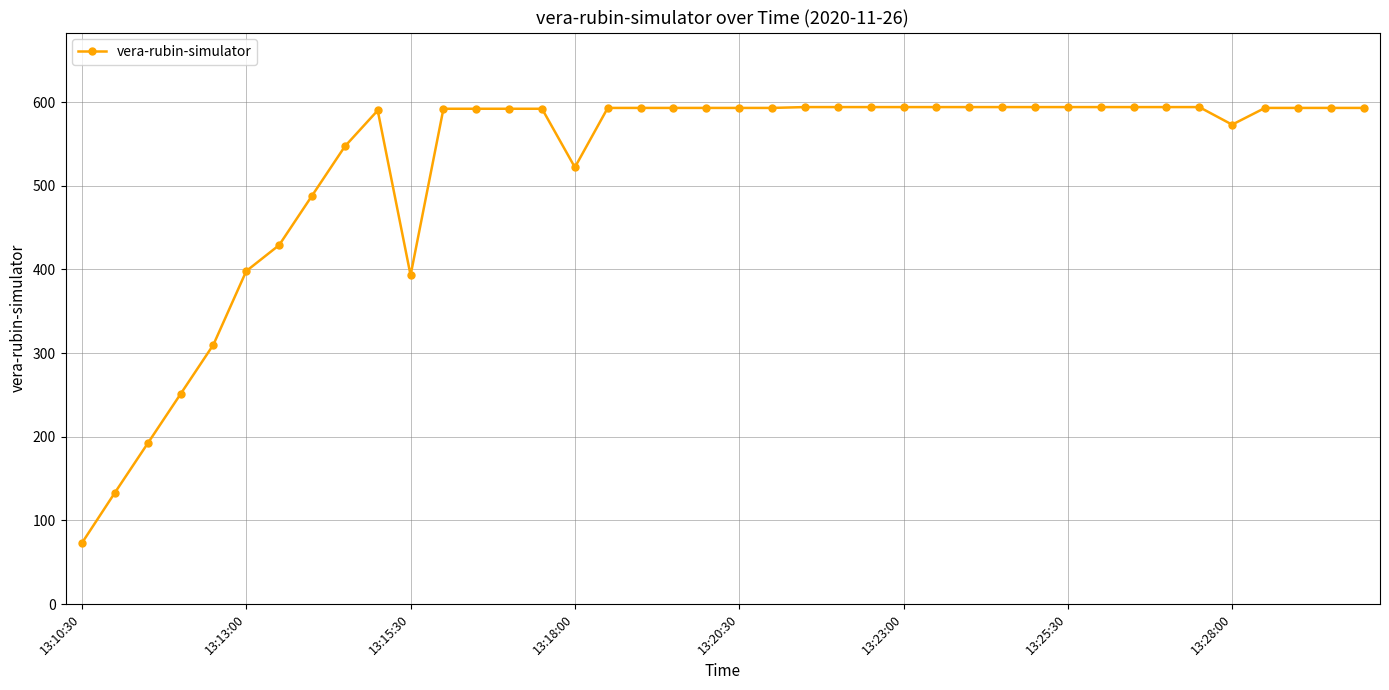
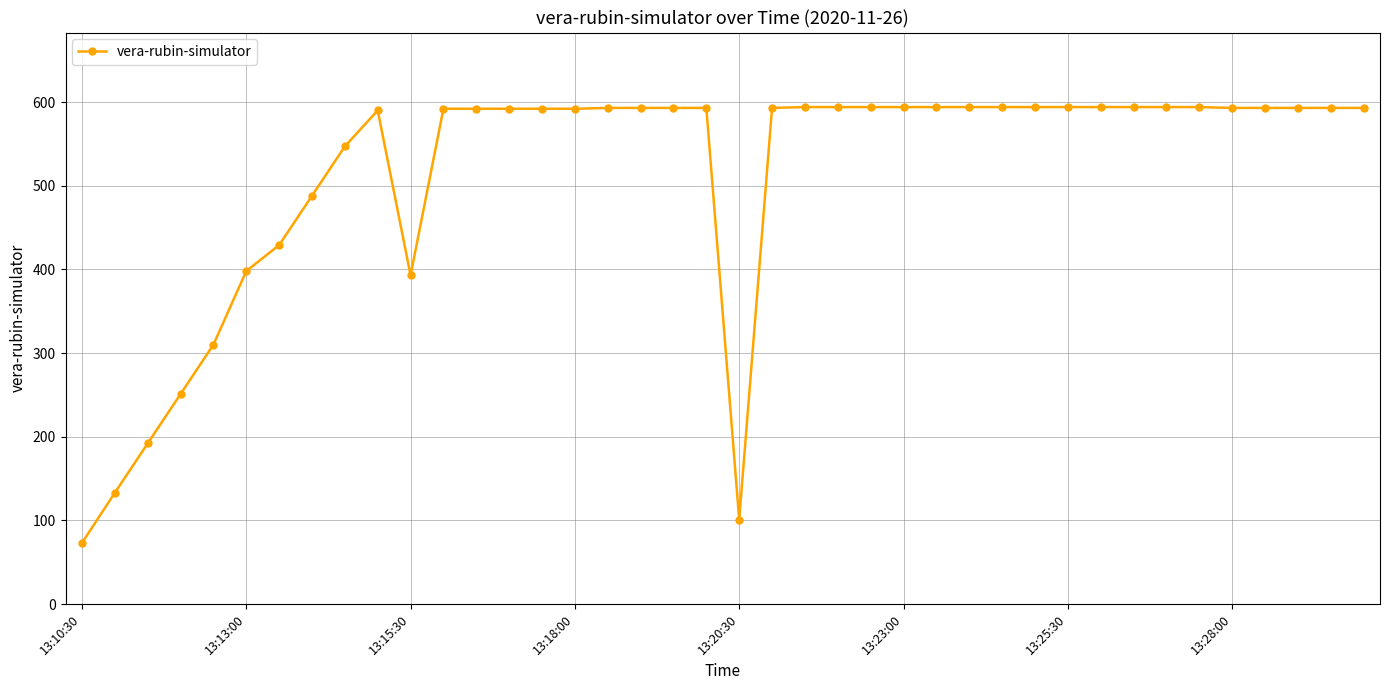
13:18:00: 520 -> 590
13:20:30: 590 -> 100
13:28:00: 570 -> 590
